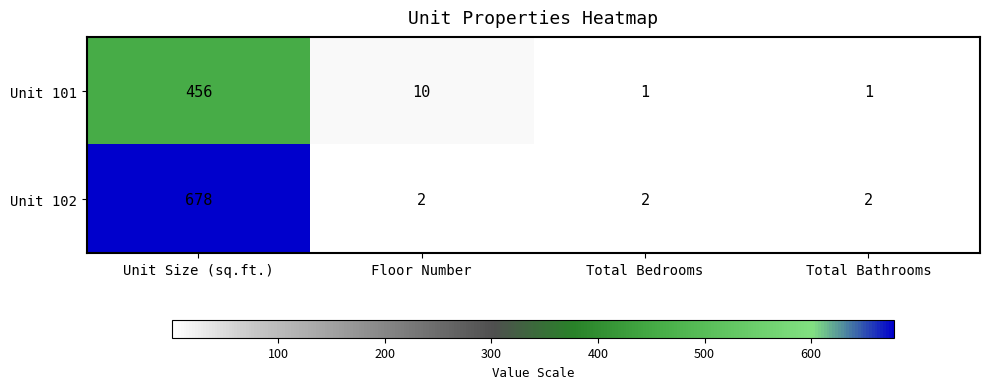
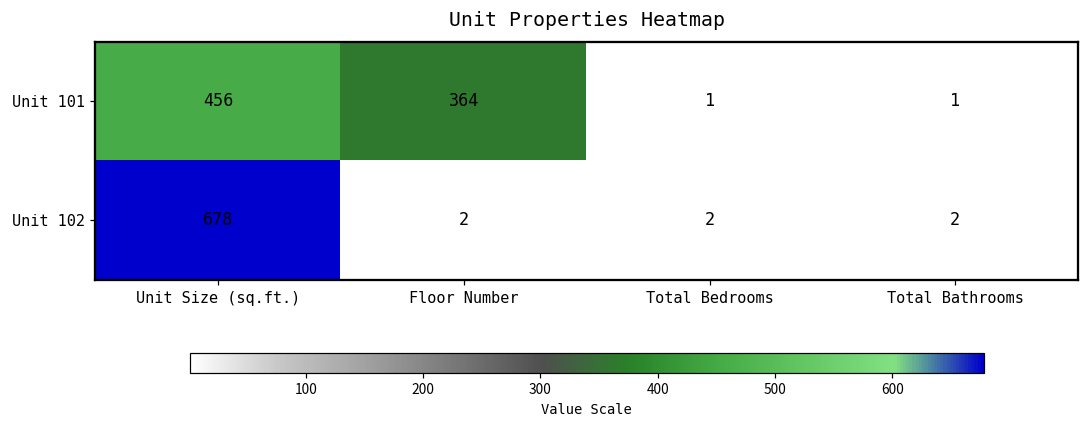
Unit 101, Floor Number: 10 -> 364
